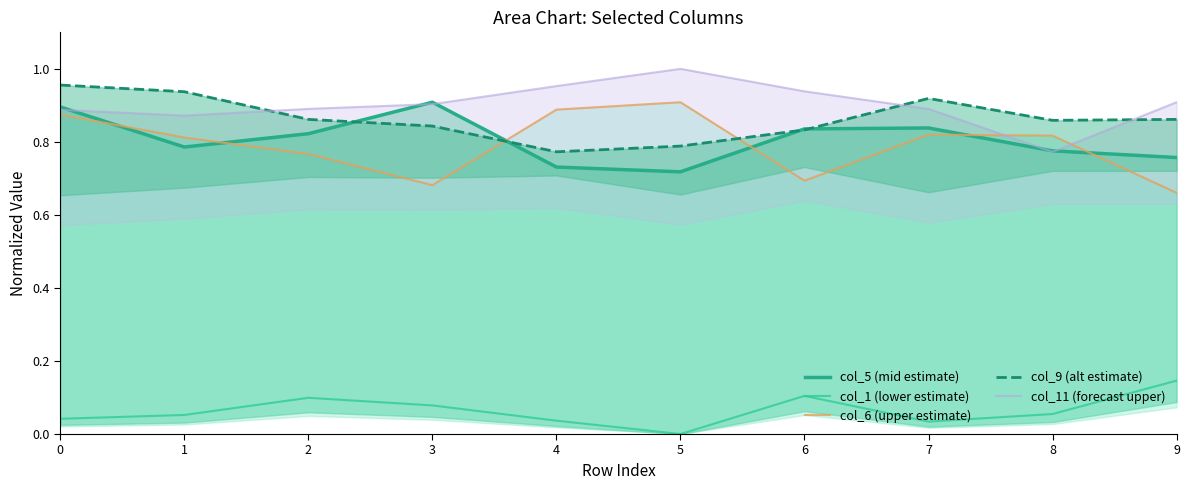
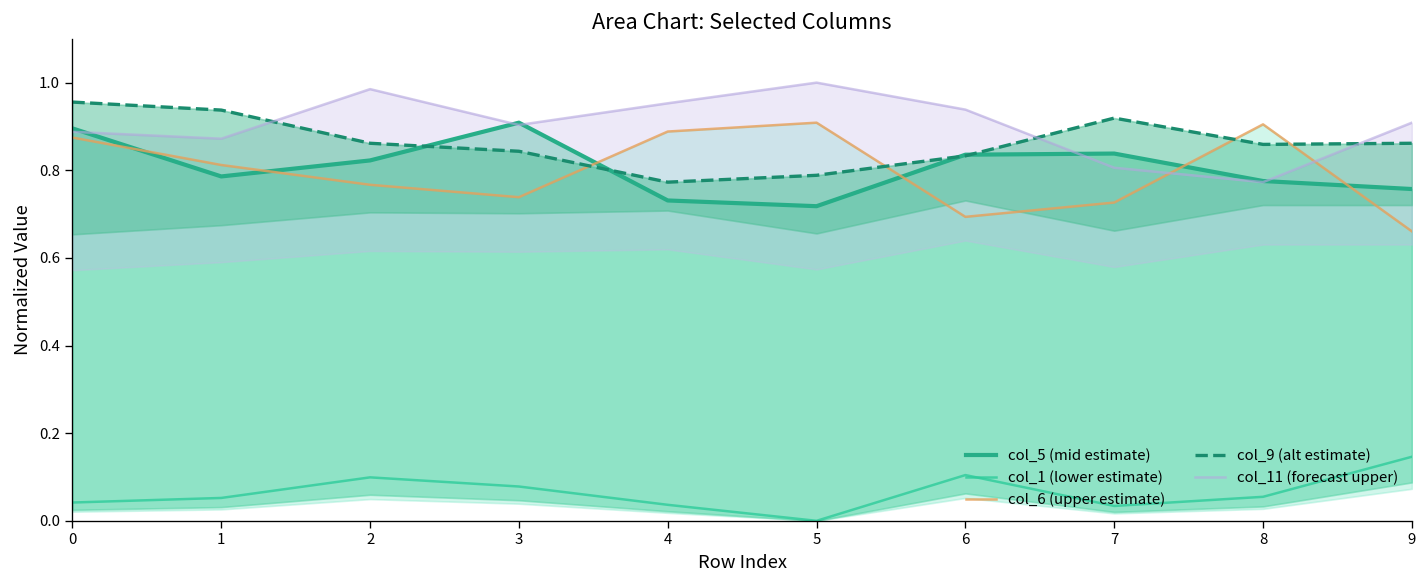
col_11 (forecast upper), 2: 0.89 -> 0.99
col_6 (upper estimate), 3: 0.68 -> 0.74
col_6 (upper estimate), 7: 0.82 -> 0.73
col_11 (forecast upper), 7: 0.89 -> 0.81
col_6 (upper estimate), 8: 0.82 -> 0.90
